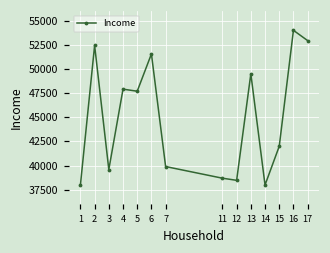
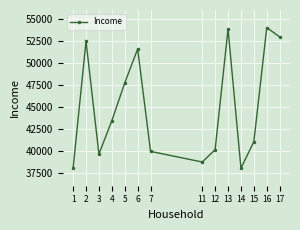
4: 48000 -> 43000
12: 38000 -> 40000
13: 50000 -> 54000
15: 42000 -> 41000
